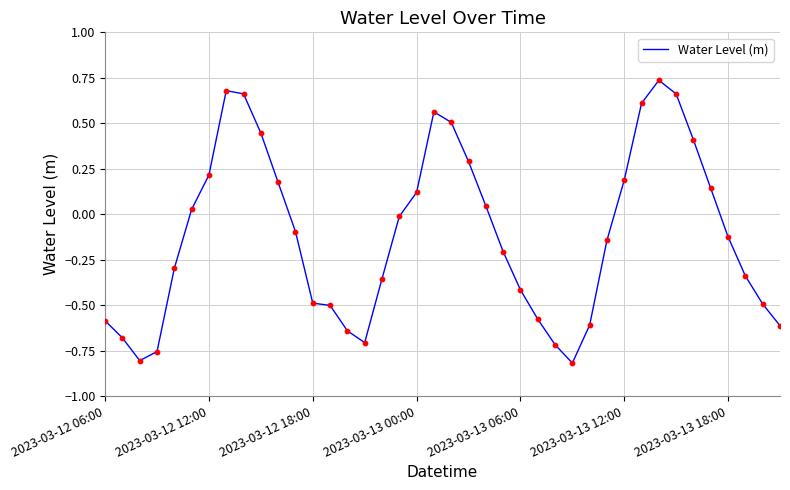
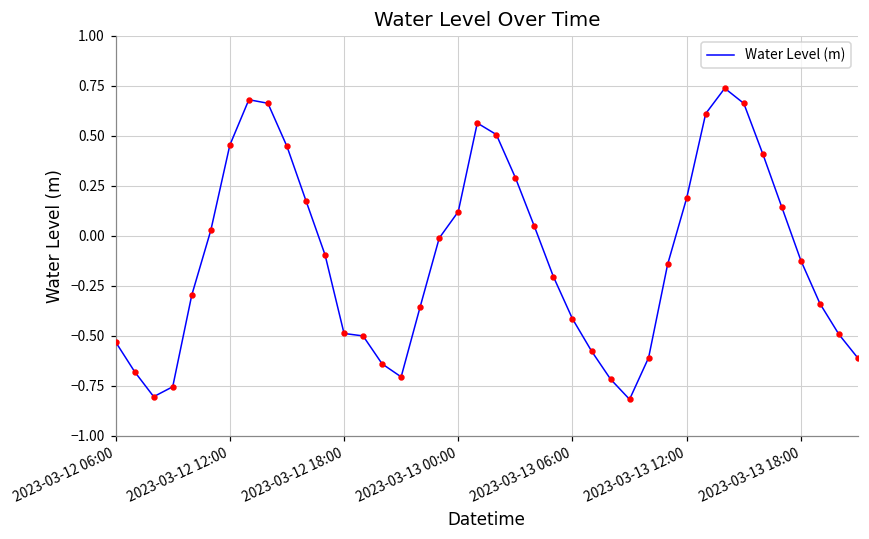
2023-03-12 06:00: -0.59 -> -0.53
2023-03-12 12:00: 0.22 -> 0.45
